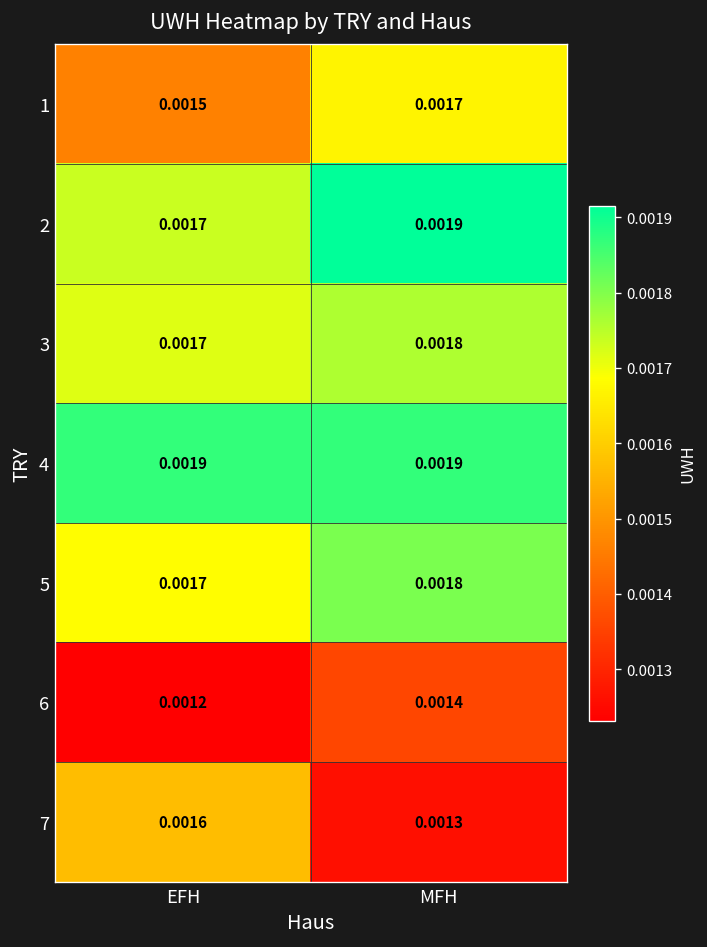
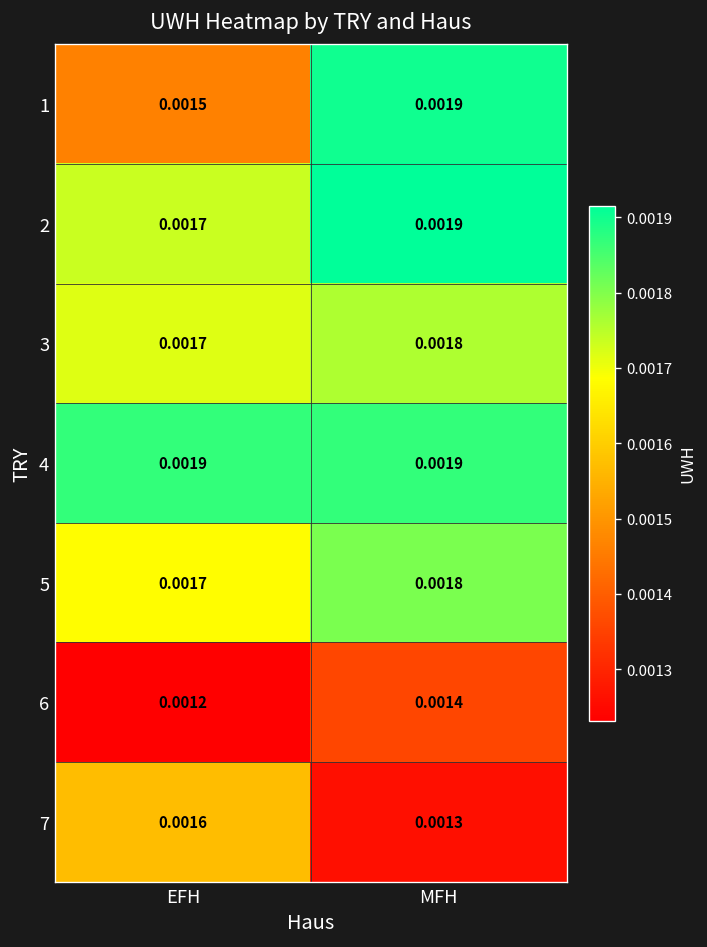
1, MFH: 0.0017 -> 0.0019
